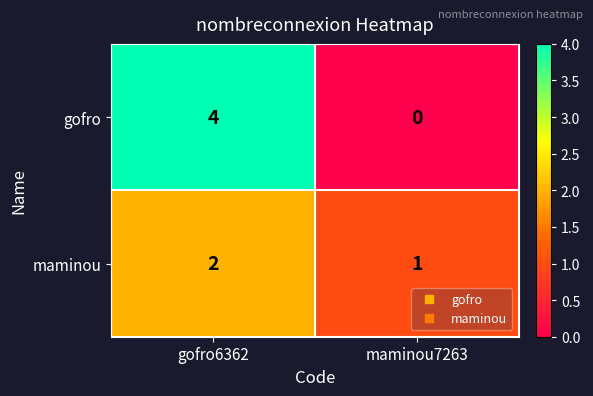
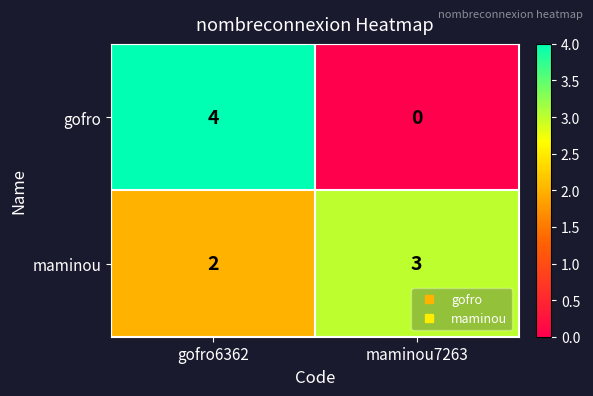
maminou, maminou7263: 1 -> 3
